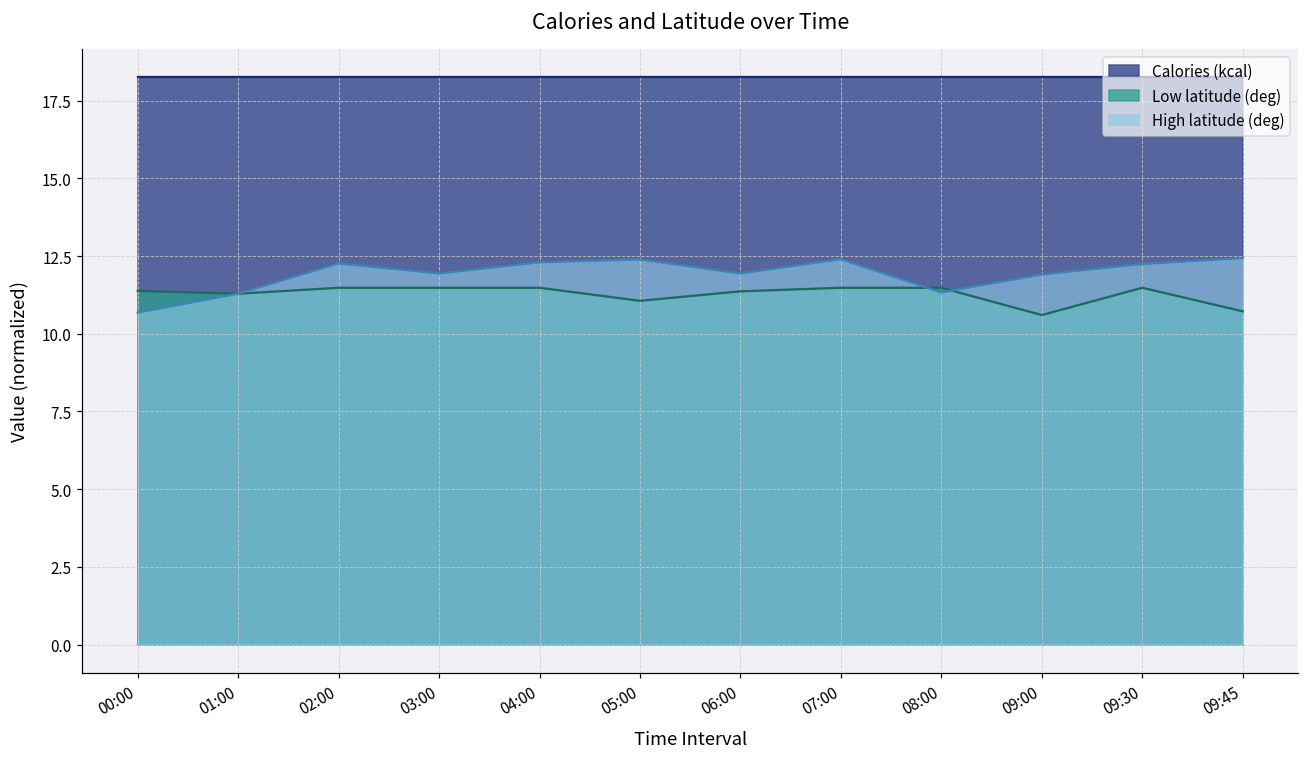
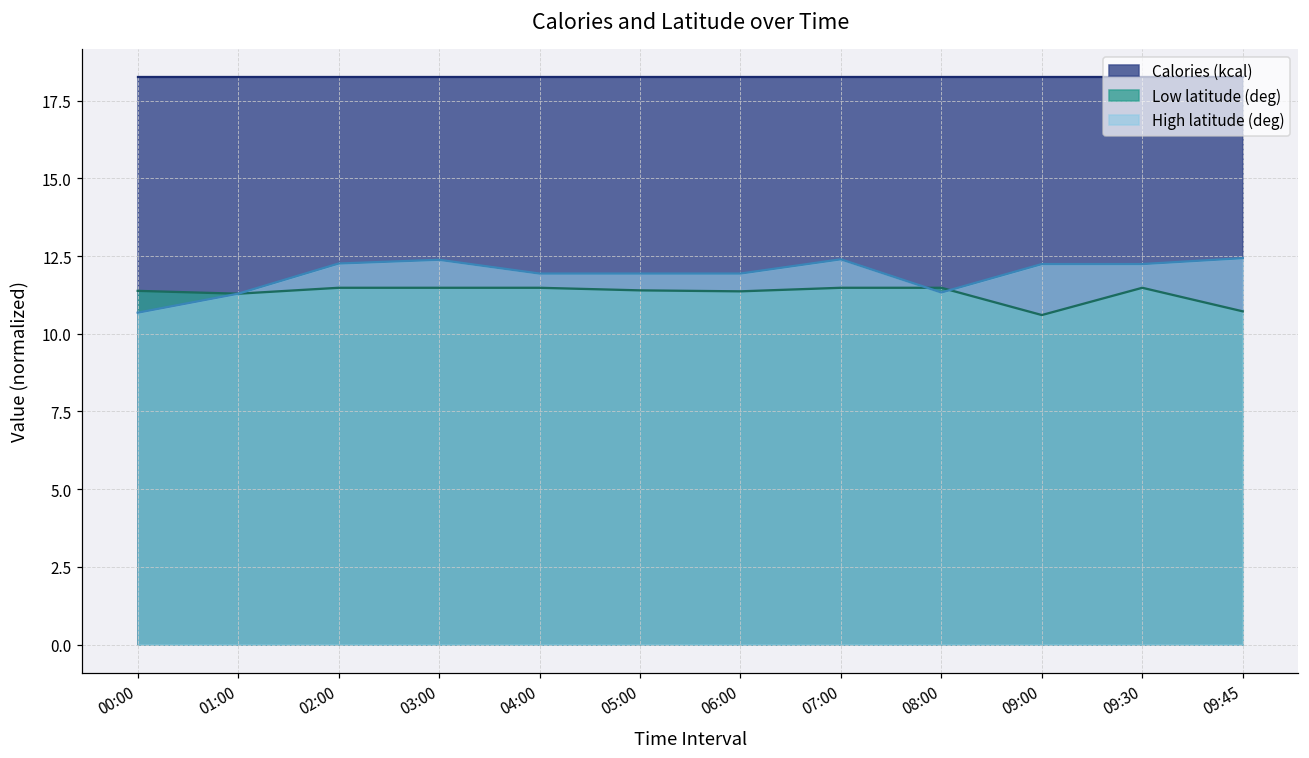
High latitude (deg), 03:00: 11.9 -> 12.4
High latitude (deg), 04:00: 12.3 -> 11.9
Low latitude (deg), 05:00: 11.1 -> 11.4
High latitude (deg), 05:00: 12.4 -> 11.9
High latitude (deg), 09:00: 11.9 -> 12.2
